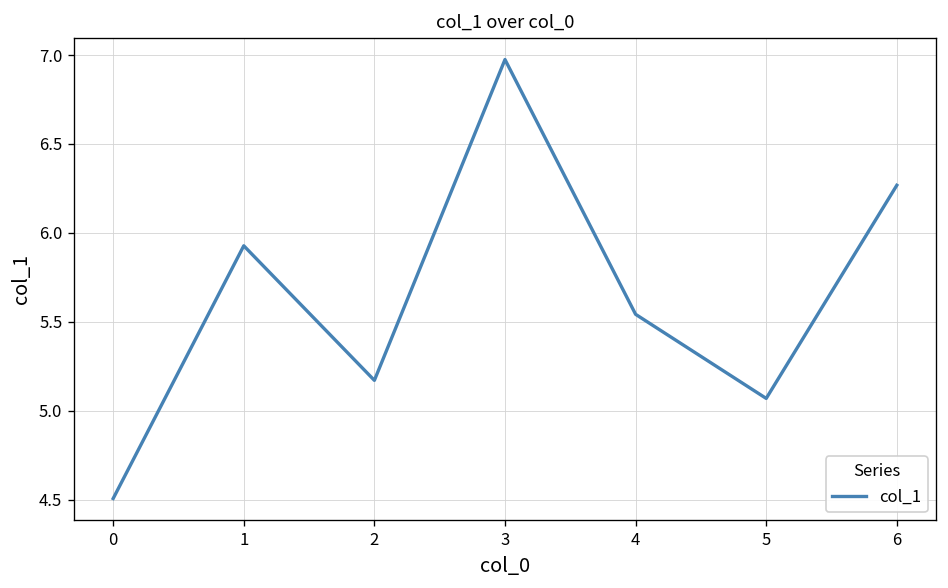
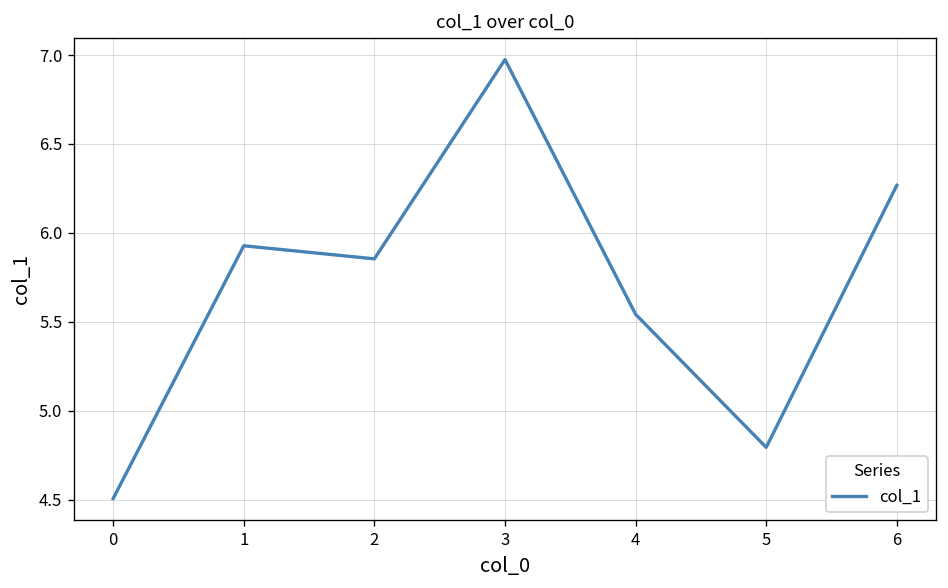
2: 5.17 -> 5.85
5: 5.07 -> 4.79
